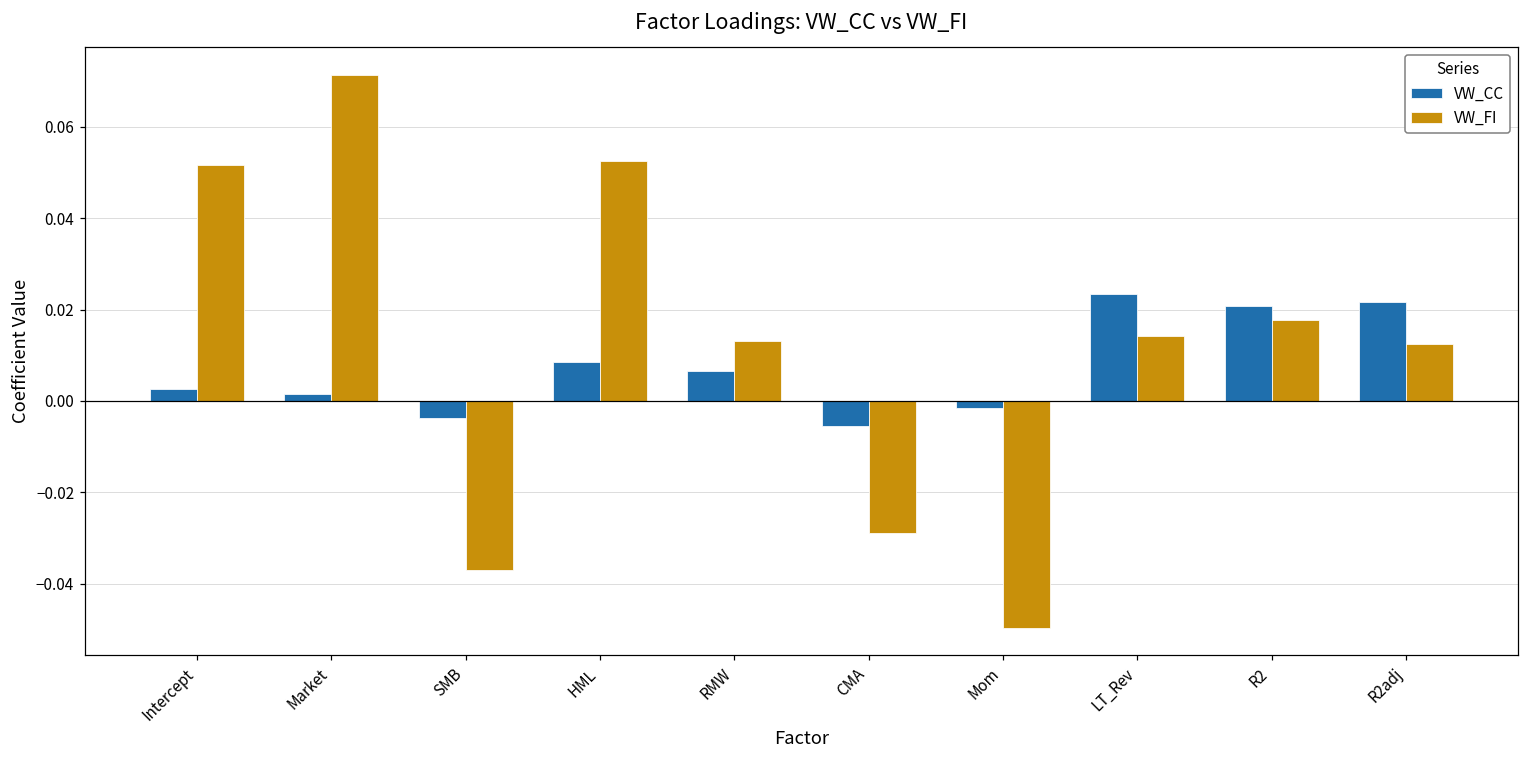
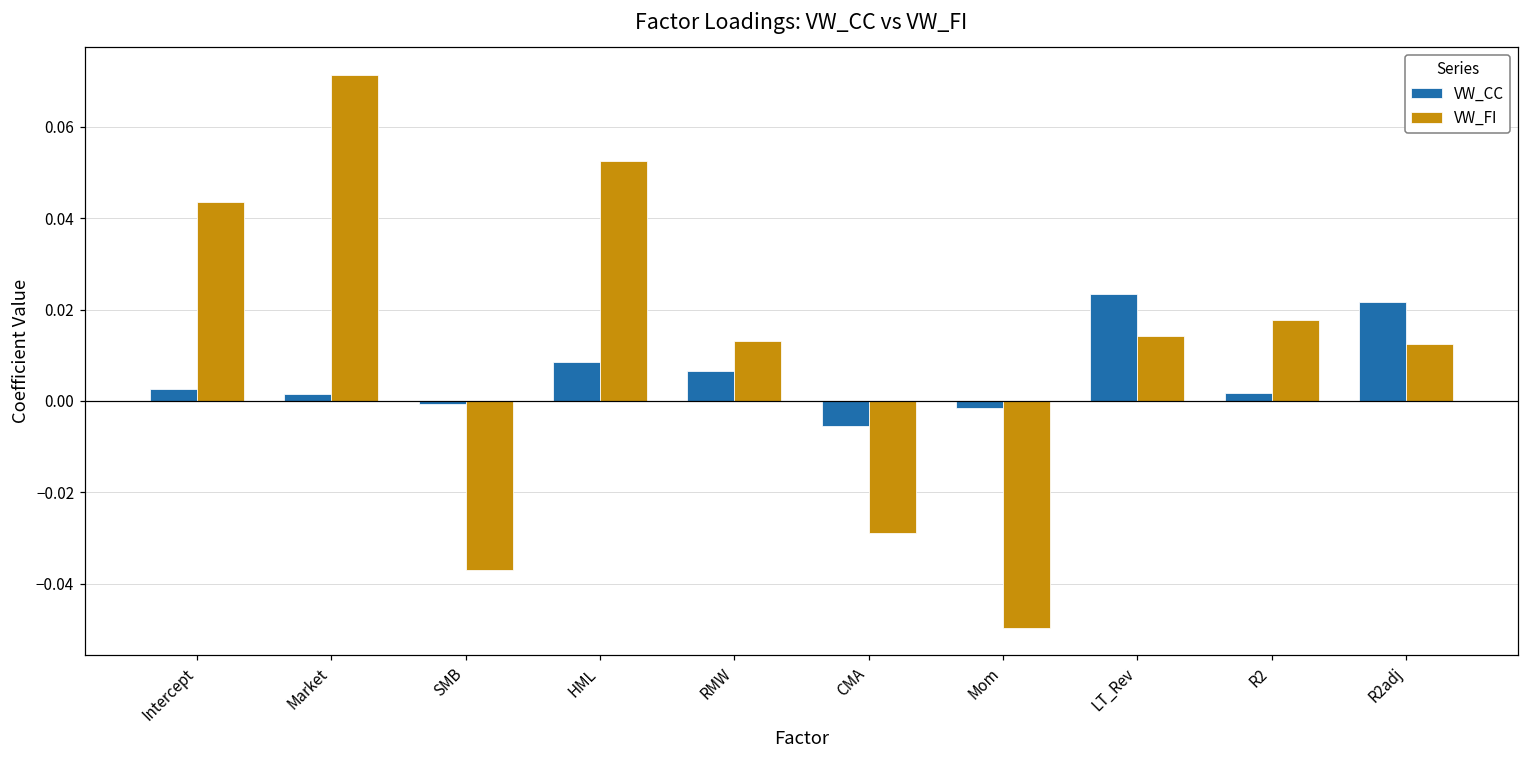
VW_FI, Intercept: 0.052 -> 0.044
VW_CC, SMB: -0.004 -> -0.001
VW_CC, R2: 0.021 -> 0.002
